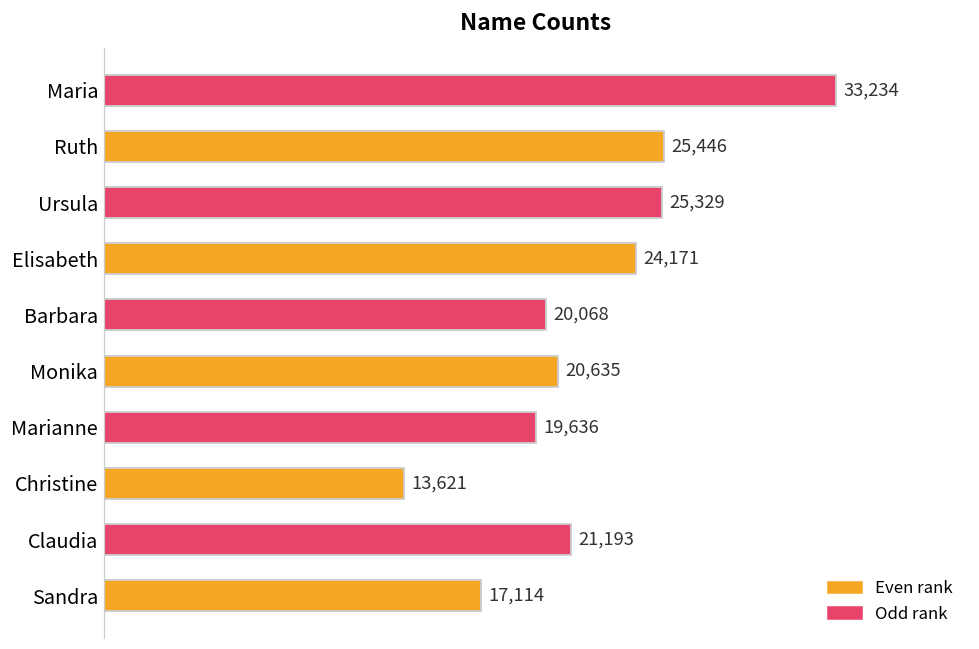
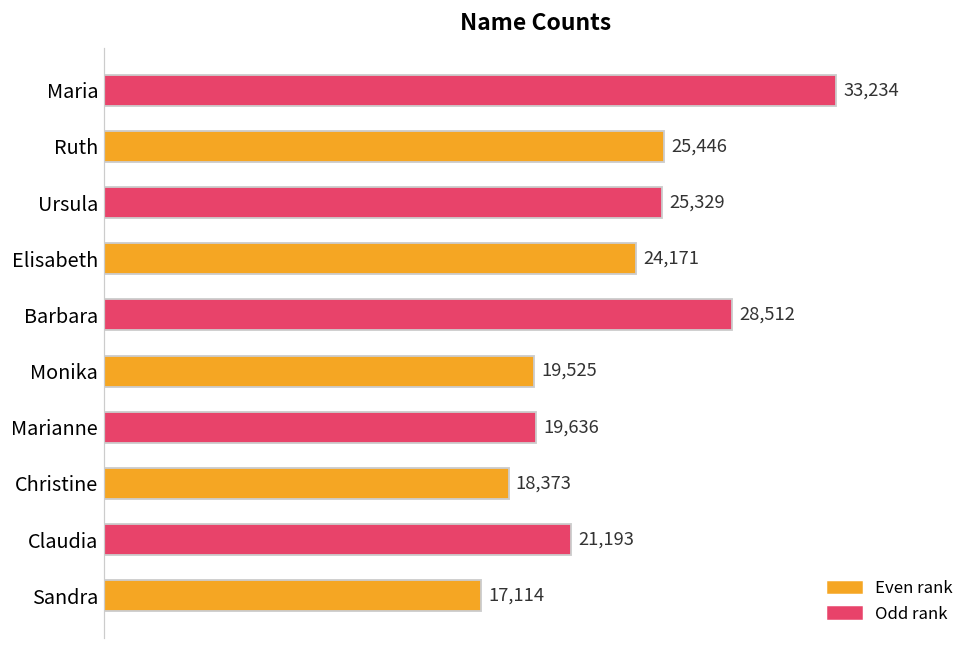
Barbara: 20,068 -> 28,512
Monika: 20,635 -> 19,525
Christine: 13,621 -> 18,373
